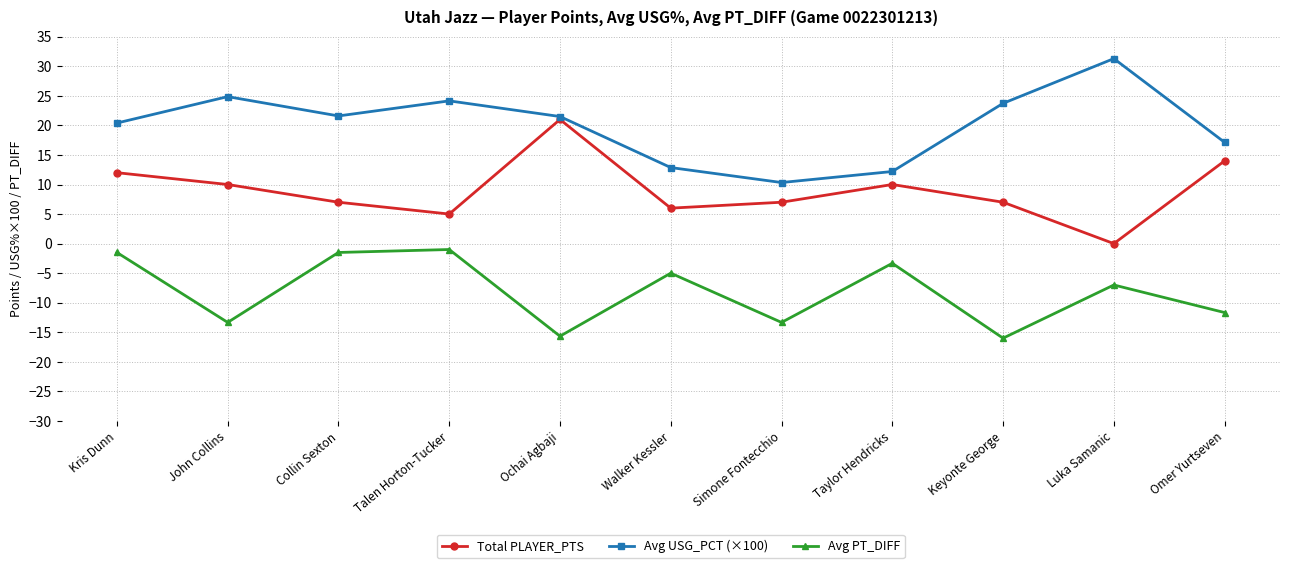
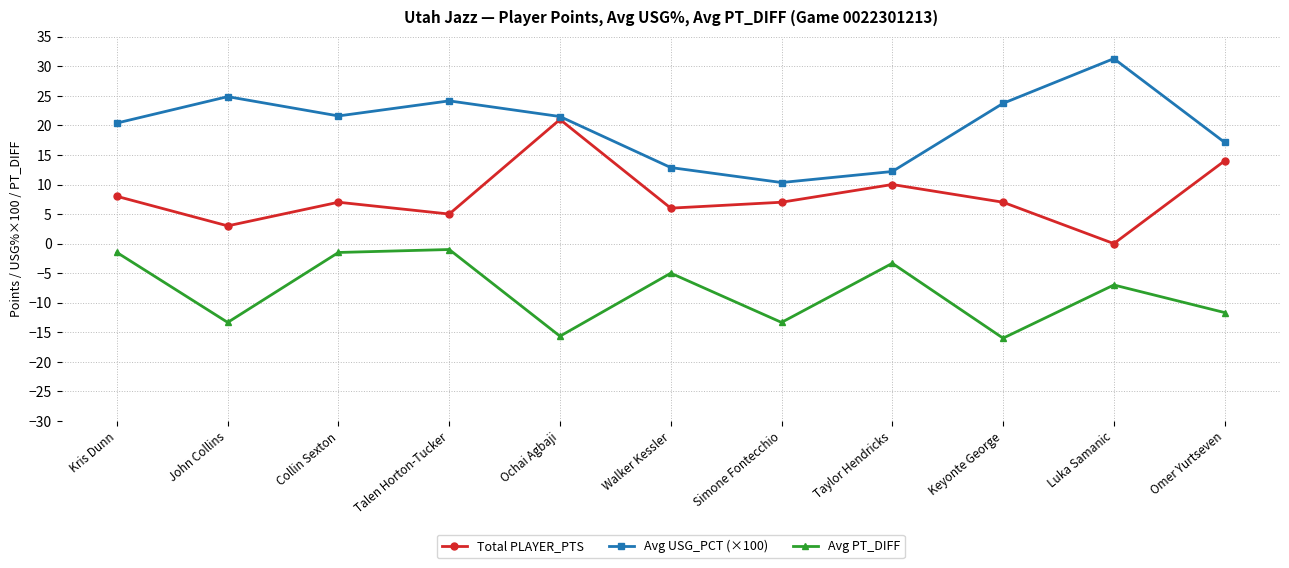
Total PLAYER_PTS, Kris Dunn: 12 -> 8
Total PLAYER_PTS, John Collins: 10 -> 3
